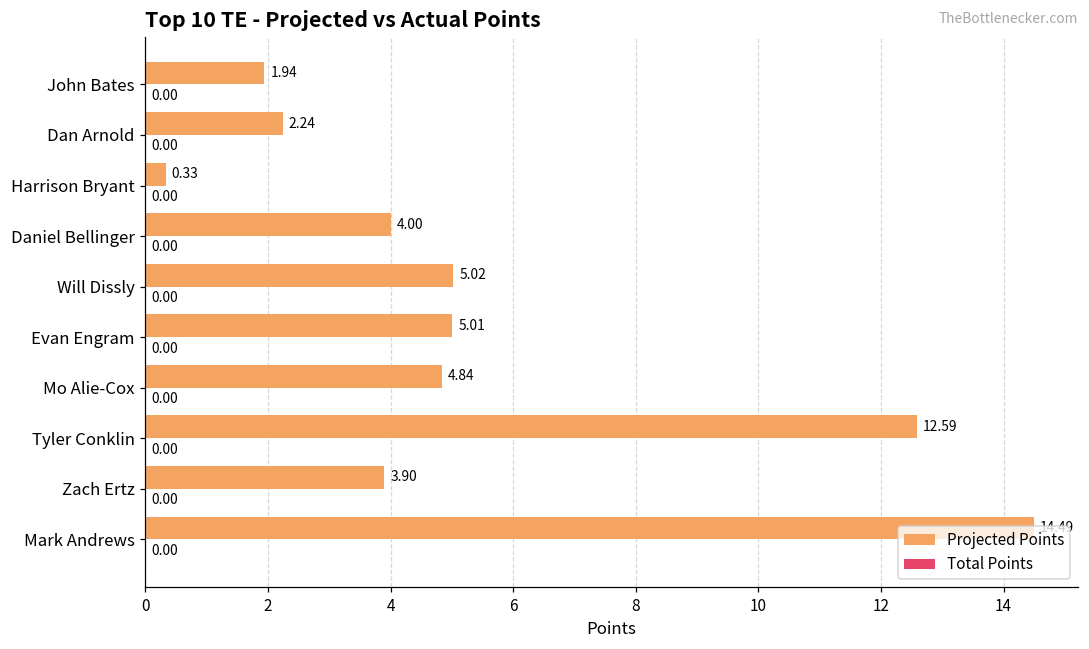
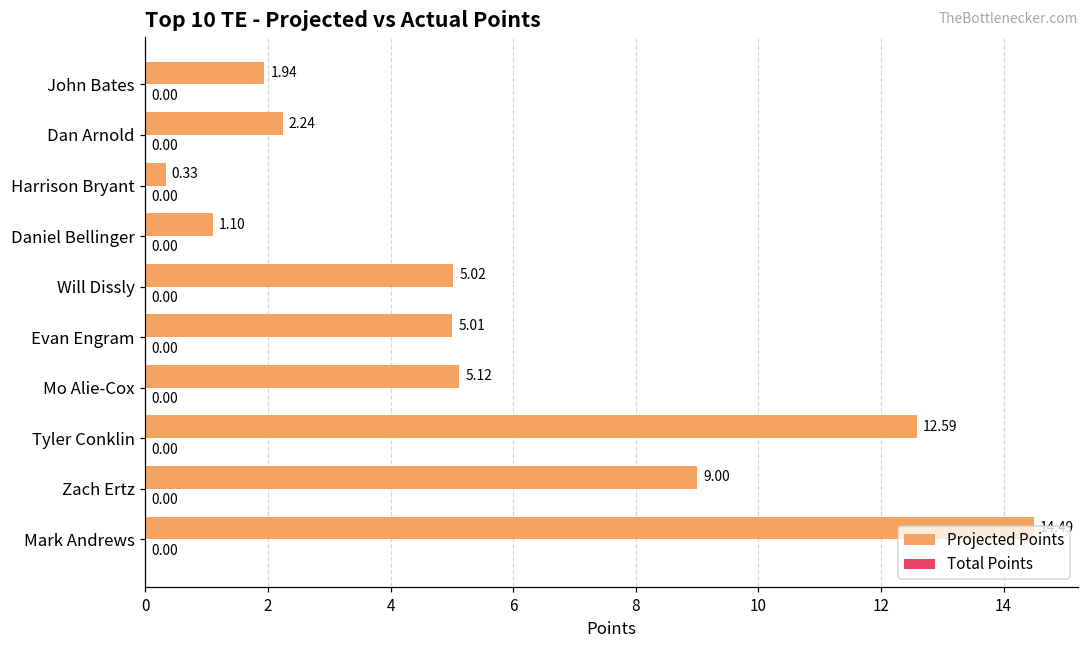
Projected Points, Daniel Bellinger: 4.00 -> 1.10
Projected Points, Mo Alie-Cox: 4.84 -> 5.12
Projected Points, Zach Ertz: 3.90 -> 9.00
